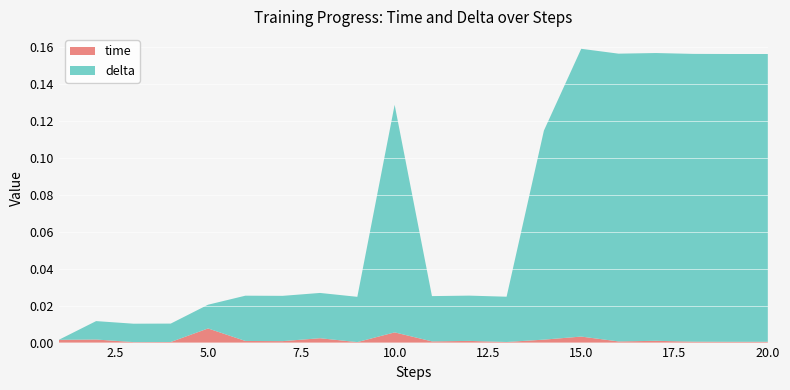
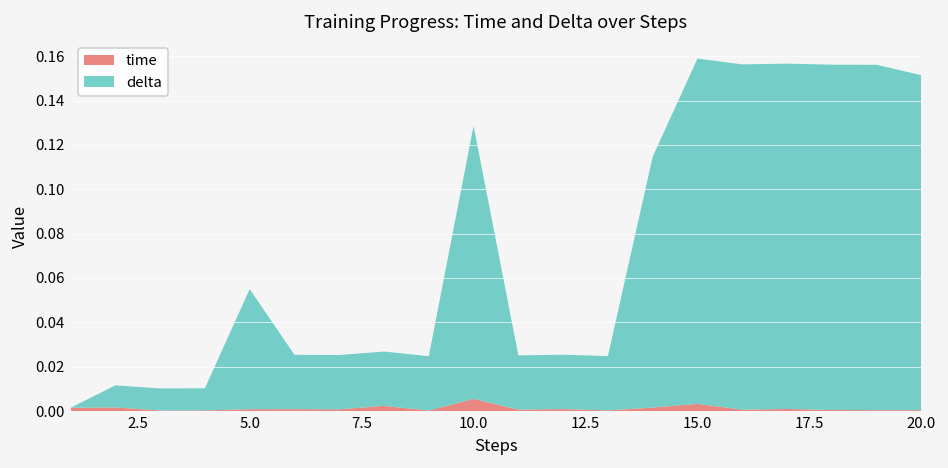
time, 5.0: 0.008 -> 0.001
delta, 5.0: 0.013 -> 0.054
delta, 20.0: 0.156 -> 0.151
